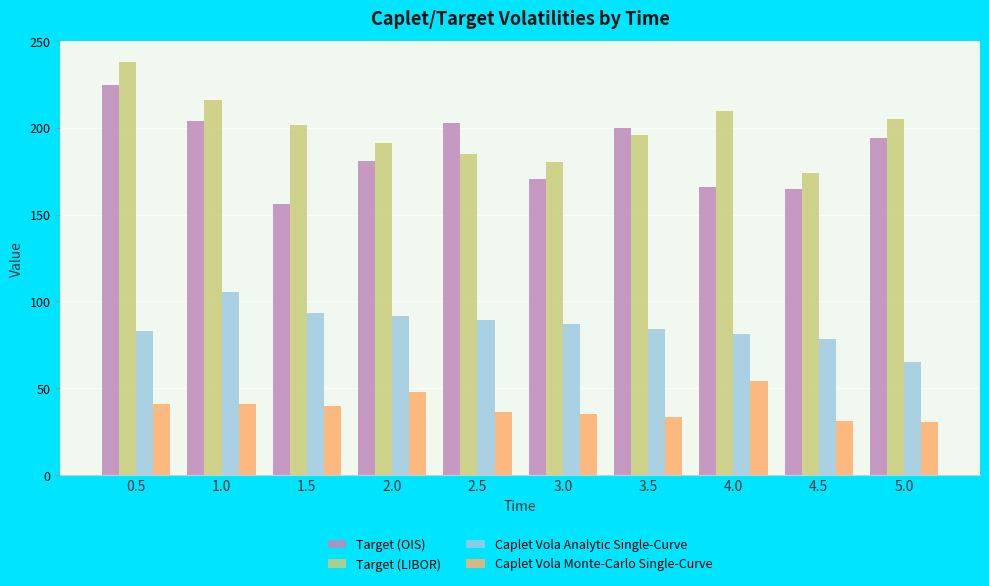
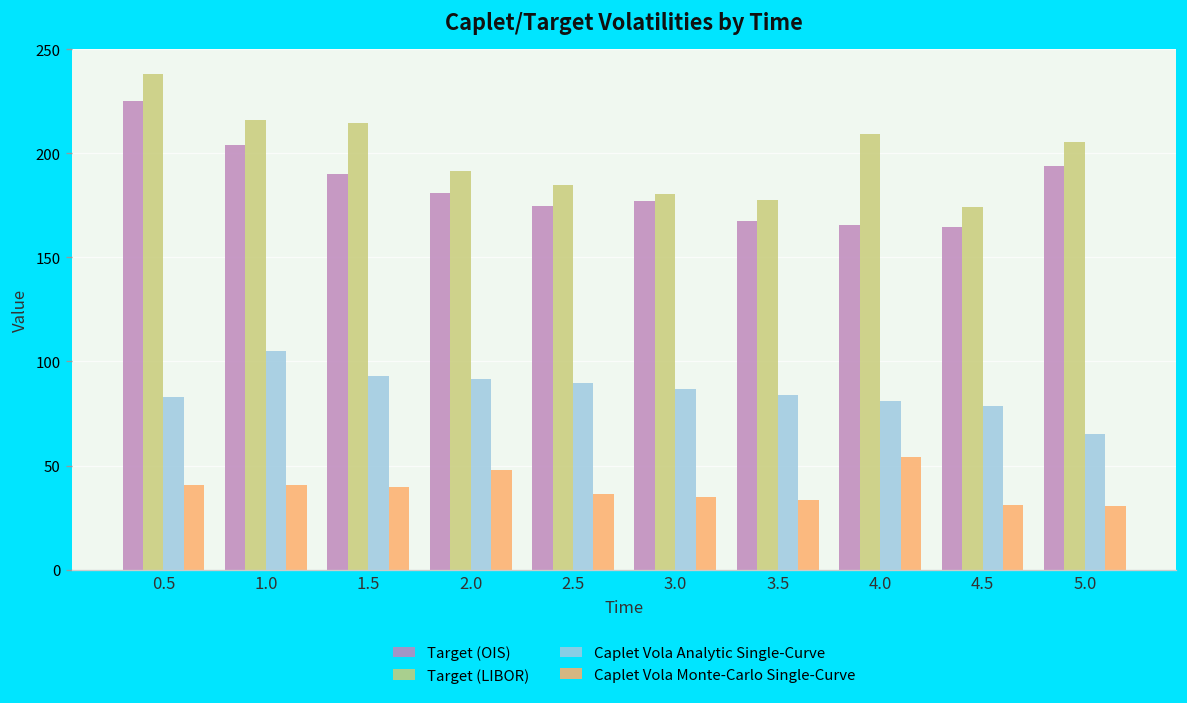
Target (OIS), 1.5: 156 -> 190
Target (LIBOR), 1.5: 201 -> 214
Target (OIS), 2.5: 203 -> 175
Target (OIS), 3.0: 170 -> 177
Target (OIS), 3.5: 200 -> 168
Target (LIBOR), 3.5: 196 -> 177
